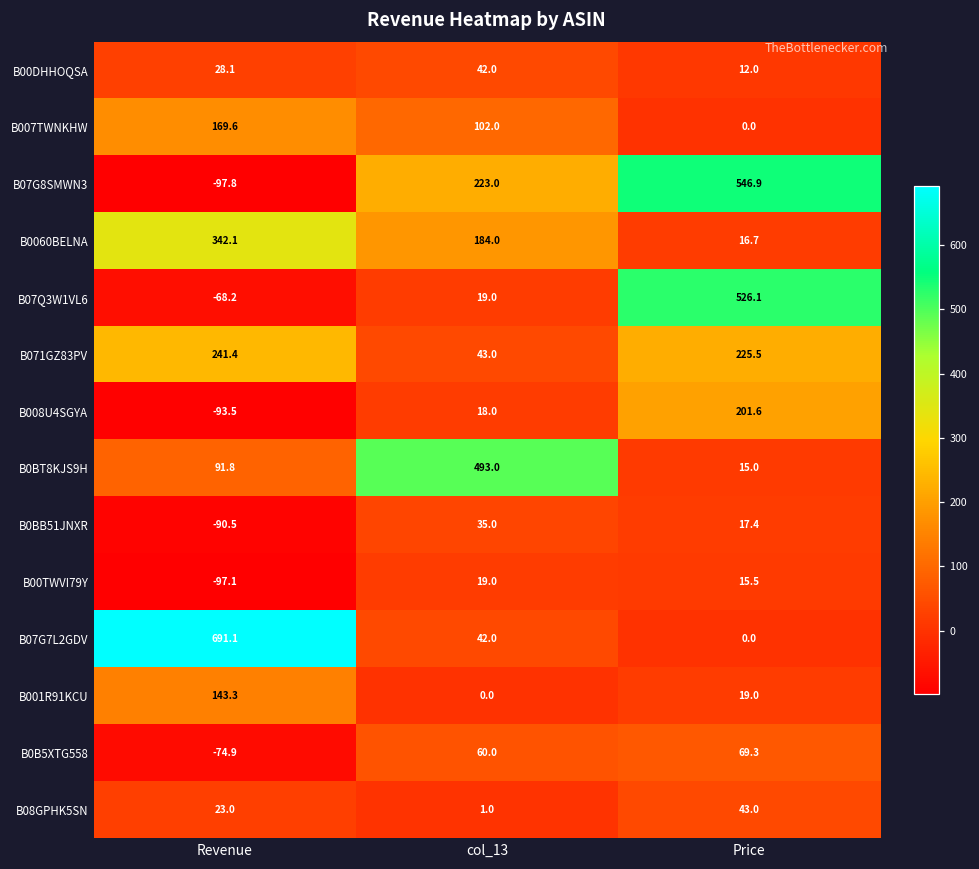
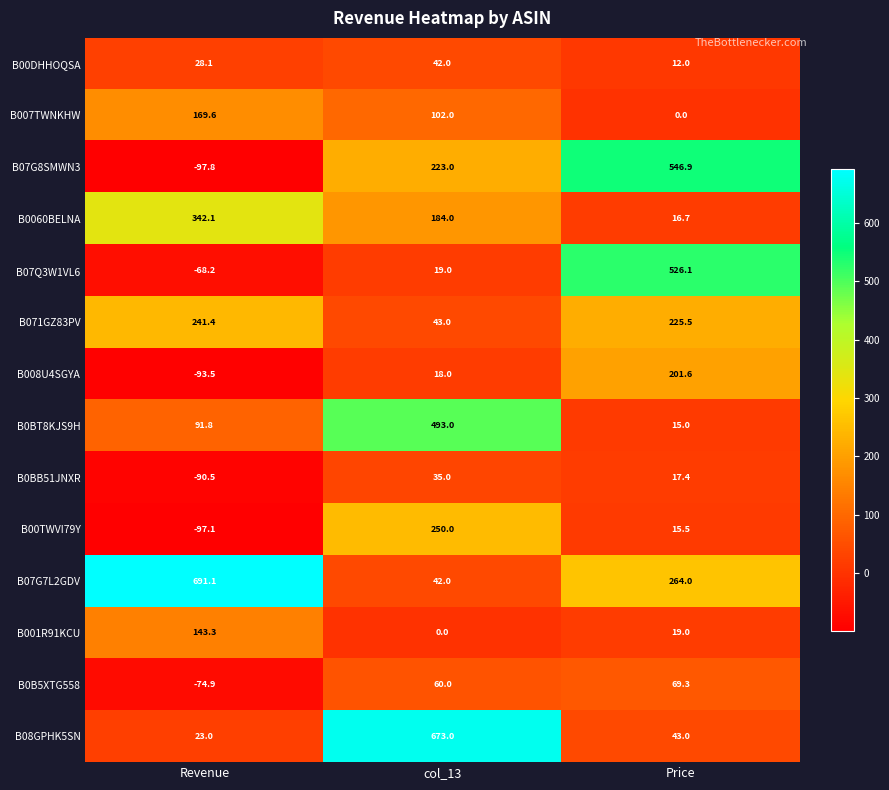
B00TWVI79Y, col_13: 19.0 -> 250.0
B07G7L2GDV, Price: 0.0 -> 264.0
B08GPHK5SN, col_13: 1.0 -> 673.0
